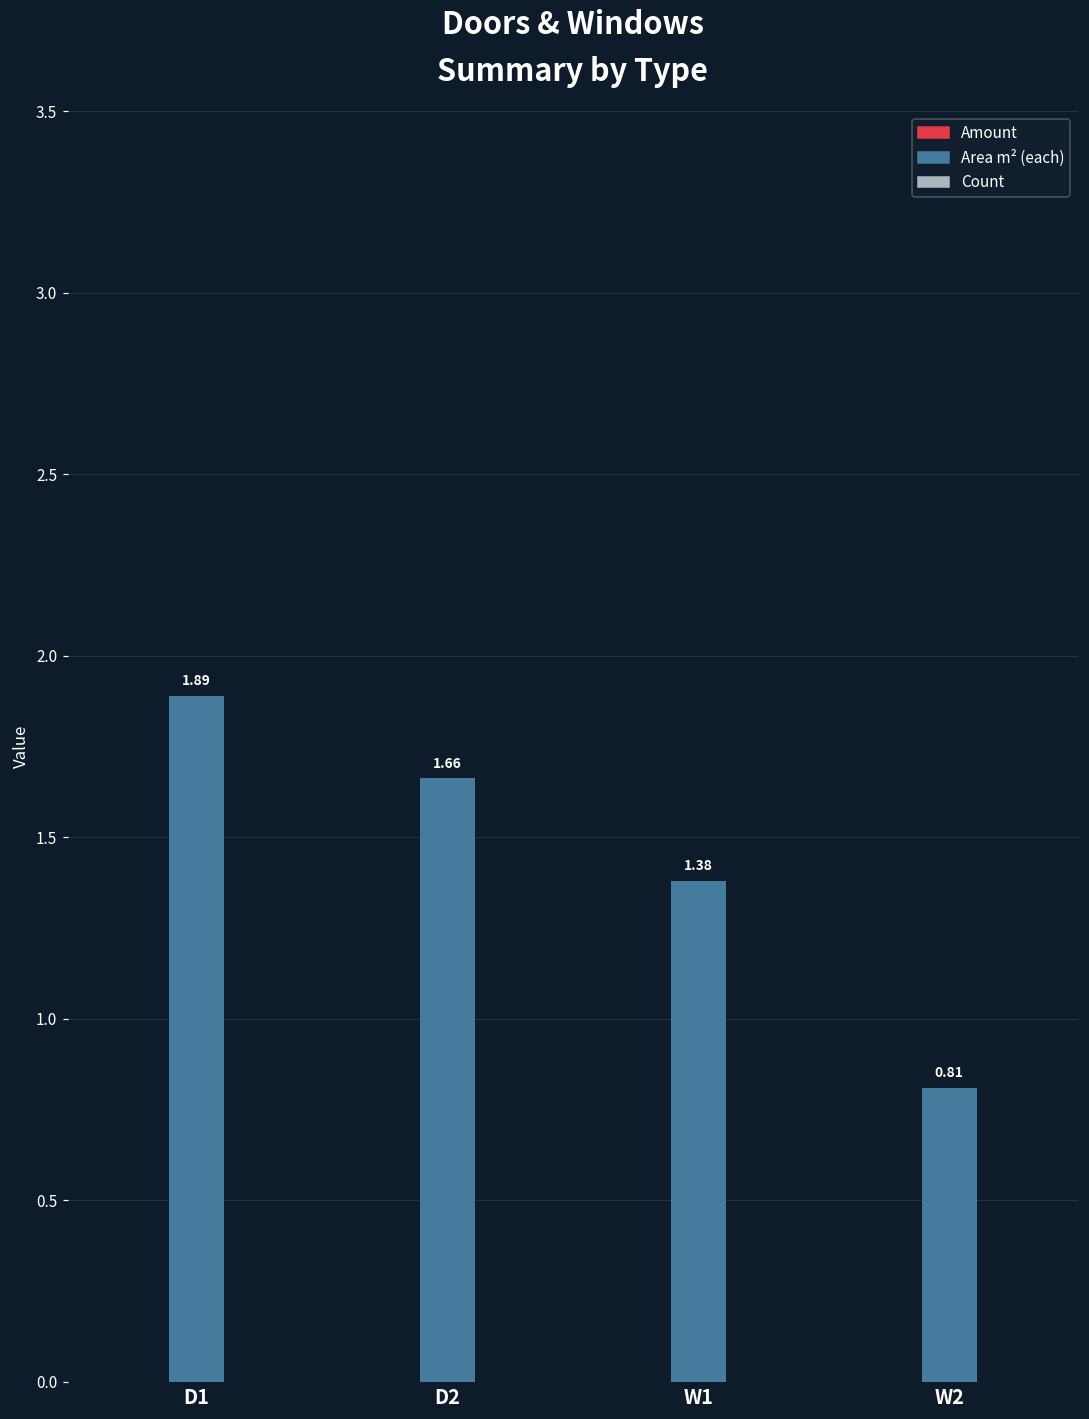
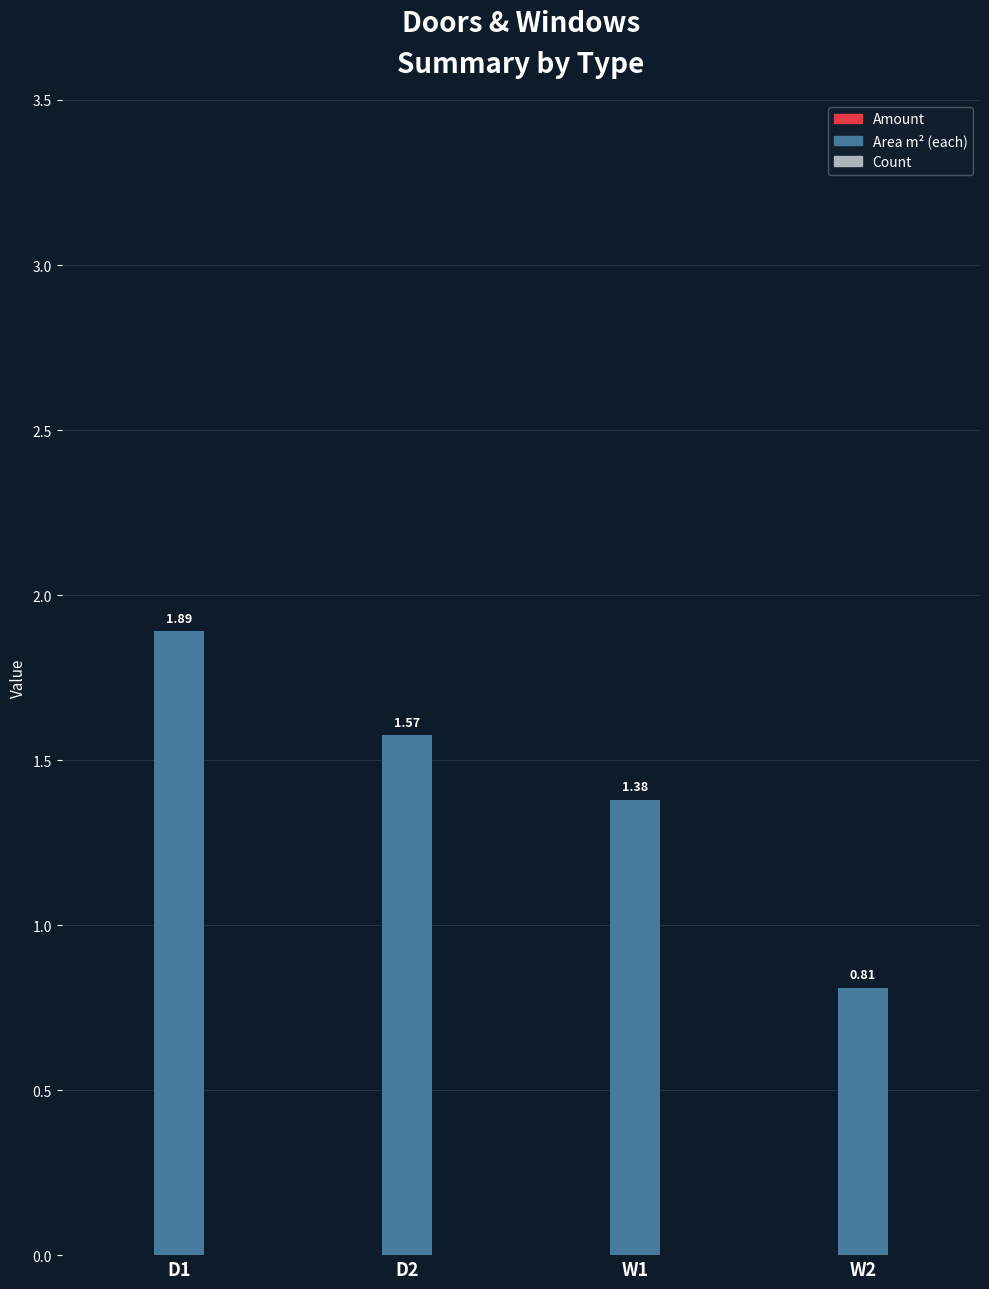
Area m² (each), D2: 1.66 -> 1.57
